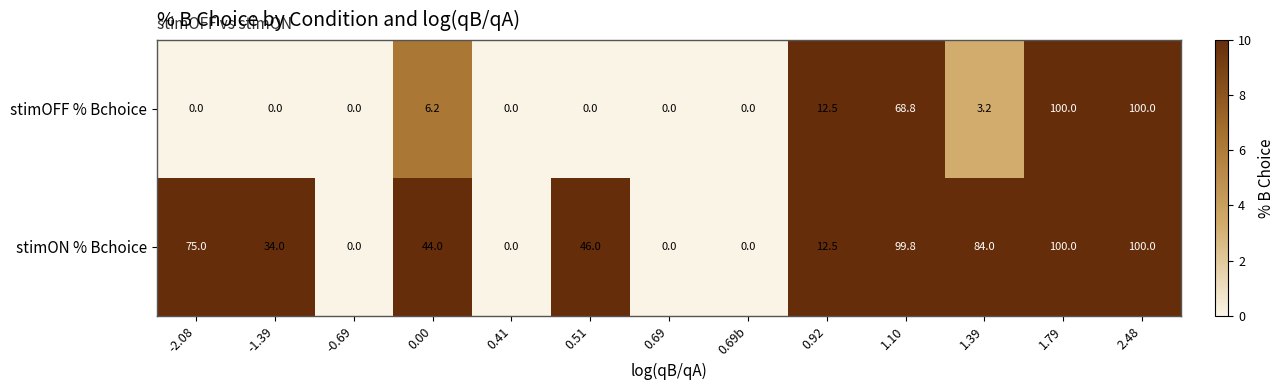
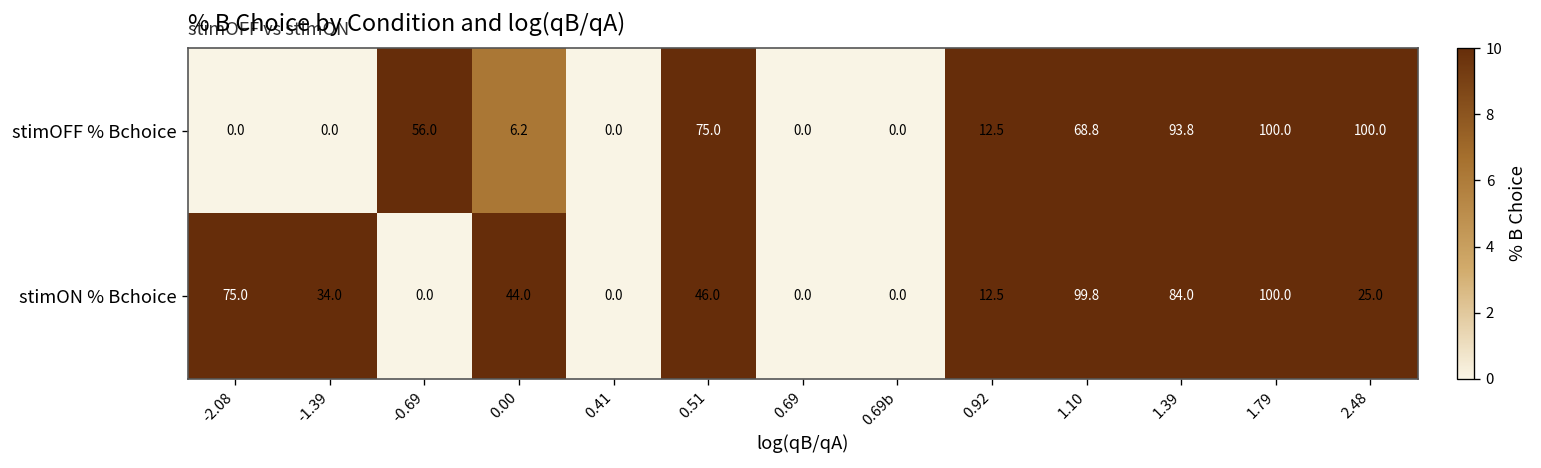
stimOFF % Bchoice, -0.69: 0.0 -> 56.0
stimOFF % Bchoice, 0.51: 0.0 -> 75.0
stimOFF % Bchoice, 1.39: 3.2 -> 93.8
stimON % Bchoice, 2.48: 100.0 -> 25.0
